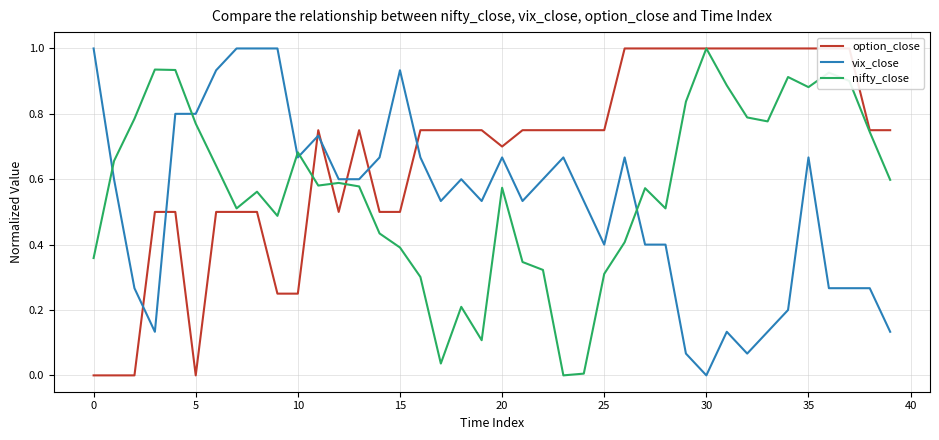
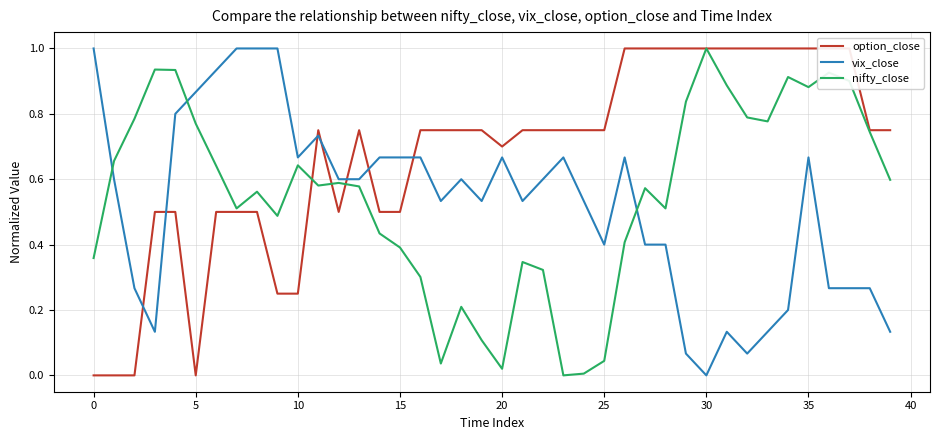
vix_close, 5: 0.80 -> 0.87
nifty_close, 10: 0.68 -> 0.64
vix_close, 15: 0.93 -> 0.67
nifty_close, 20: 0.57 -> 0.02
nifty_close, 25: 0.31 -> 0.04
